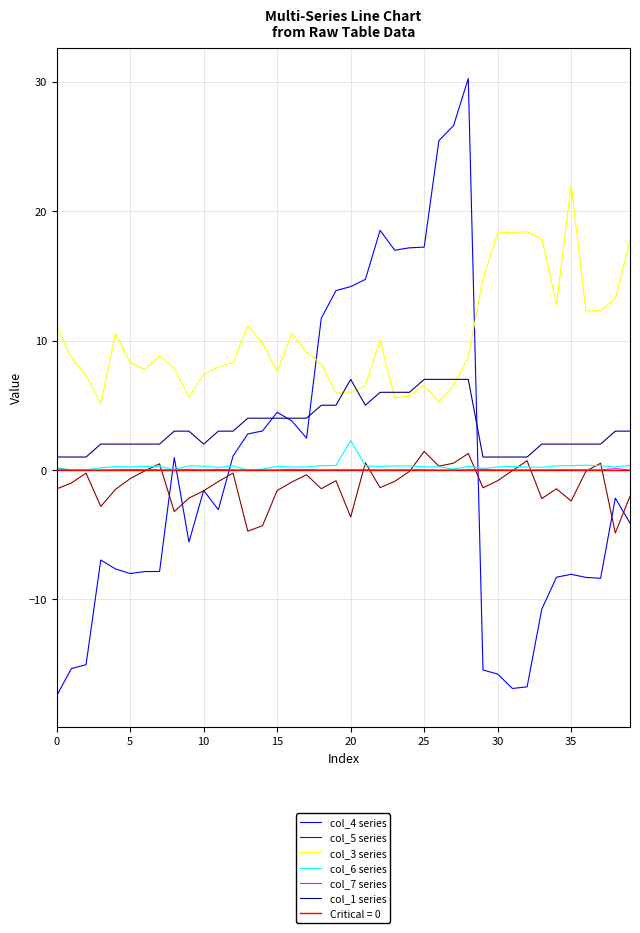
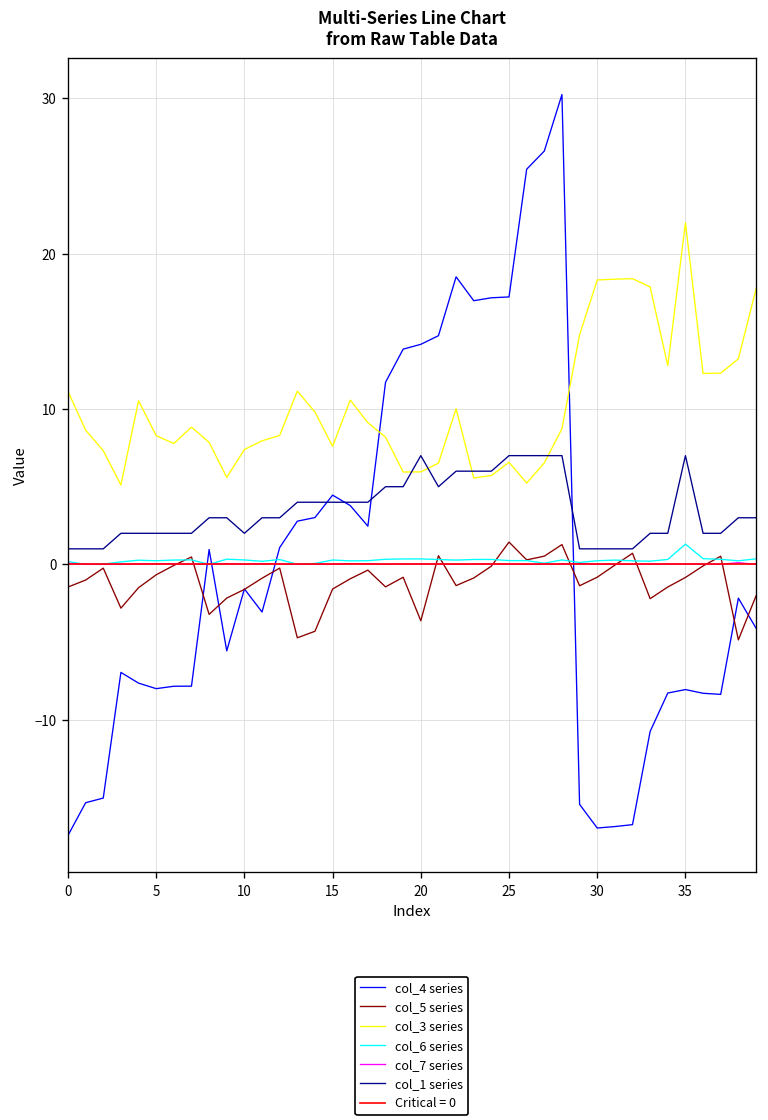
col_6 series, 20: 2.3 -> 0.4
col_4 series, 30: -15.8 -> -17.0
col_5 series, 35: -2.4 -> -0.8
col_6 series, 35: 0.3 -> 1.3
col_1 series, 35: 2 -> 7
